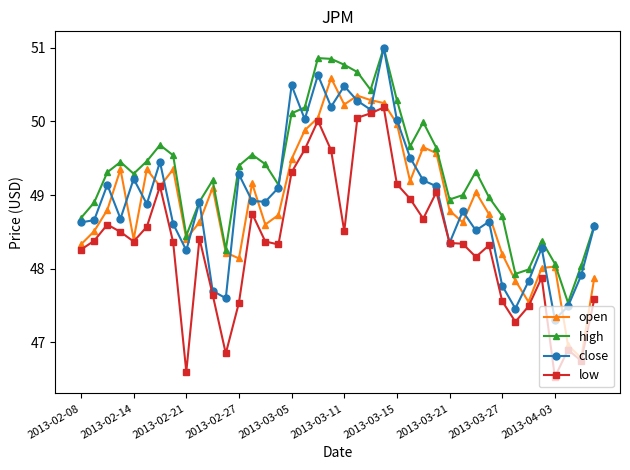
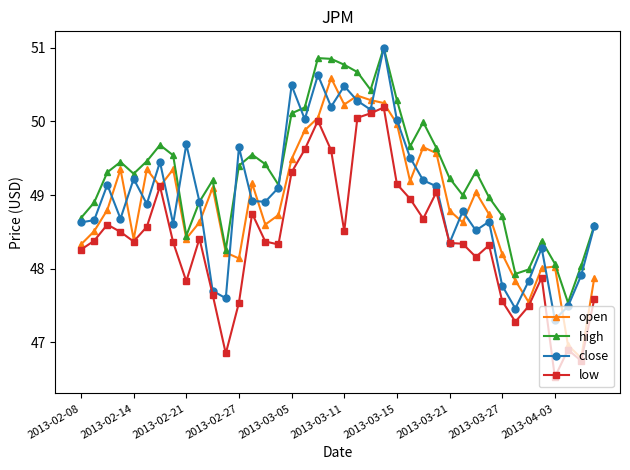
close, 2013-02-21: 48.3 -> 49.7
low, 2013-02-21: 46.6 -> 47.8
close, 2013-02-27: 49.3 -> 49.7
high, 2013-03-21: 48.9 -> 49.2
